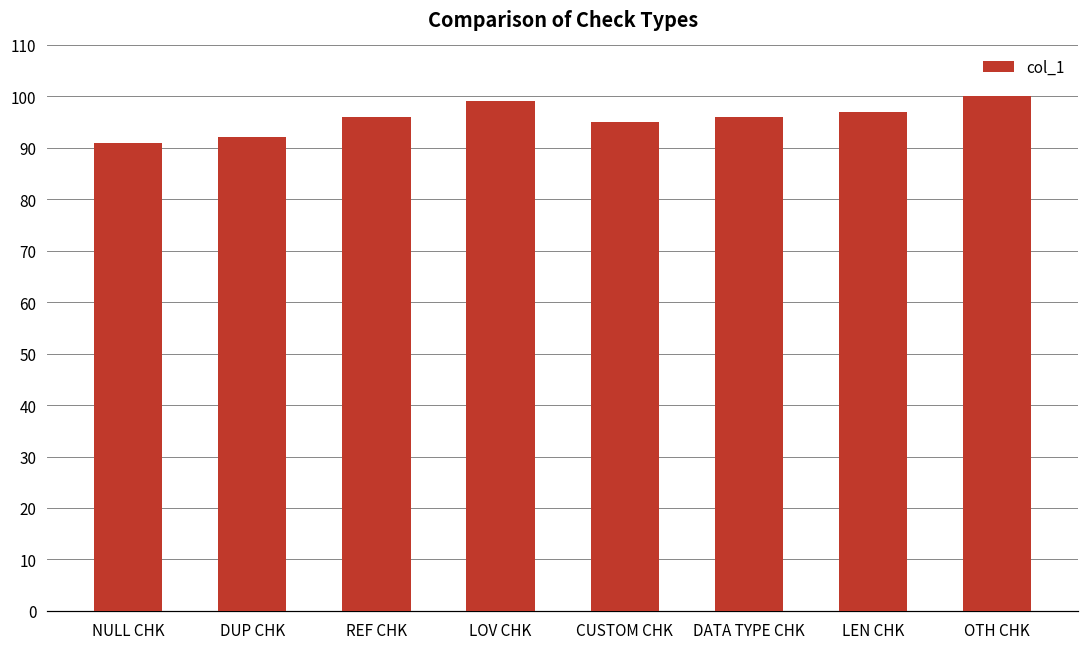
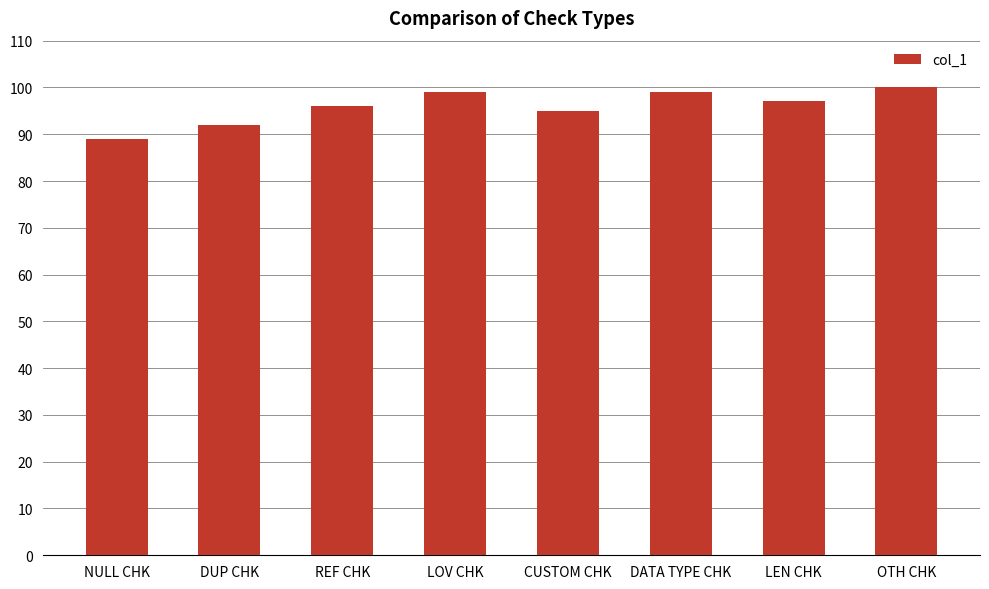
NULL CHK: 91 -> 89
DATA TYPE CHK: 96 -> 99
